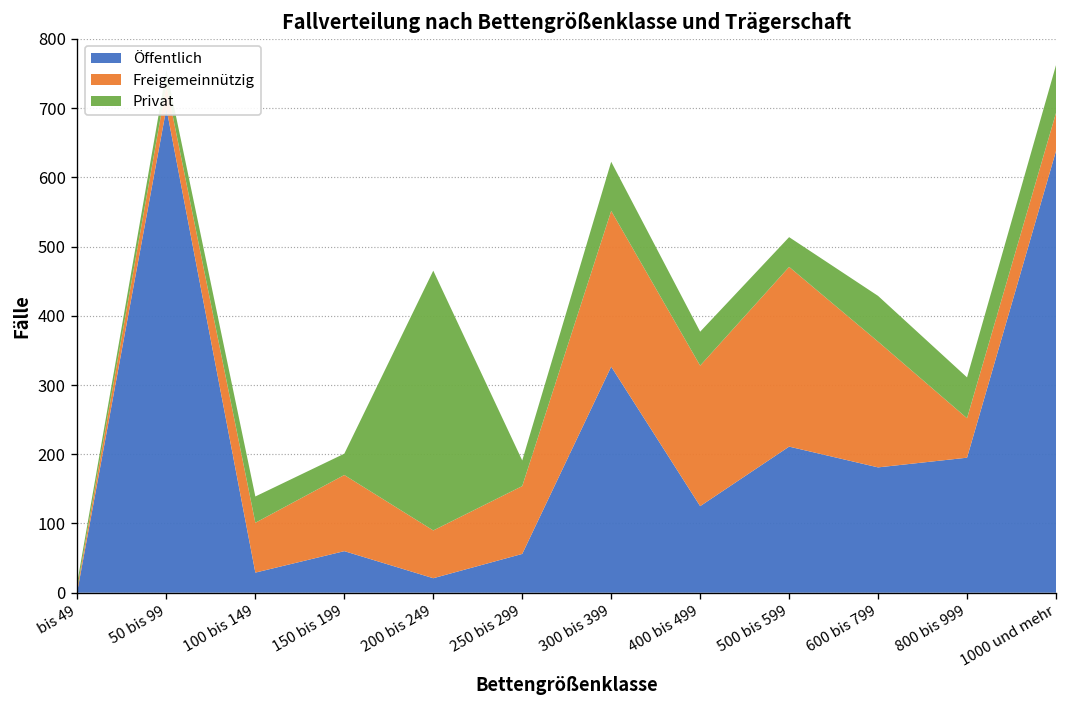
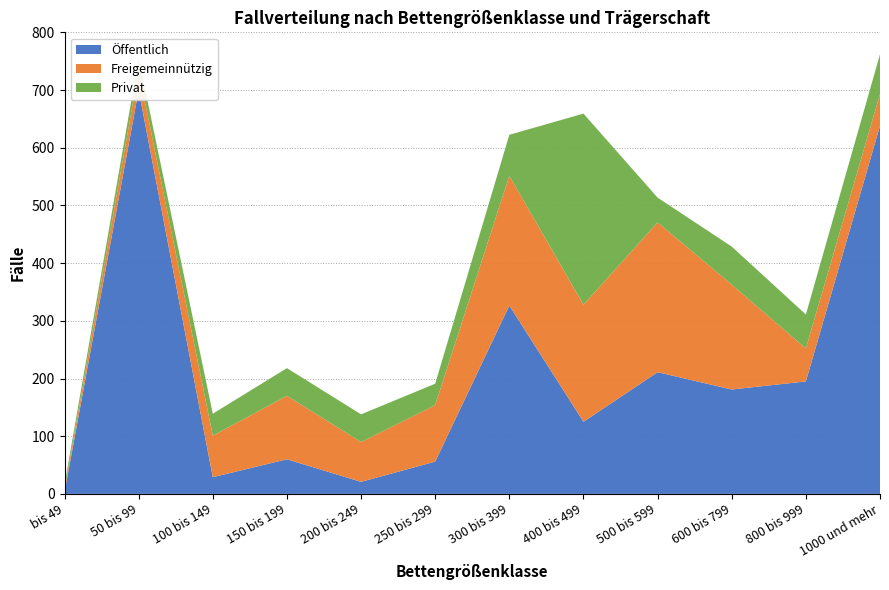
Privat, 150 bis 199: 30 -> 50
Privat, 200 bis 249: 380 -> 50
Privat, 400 bis 499: 50 -> 330
